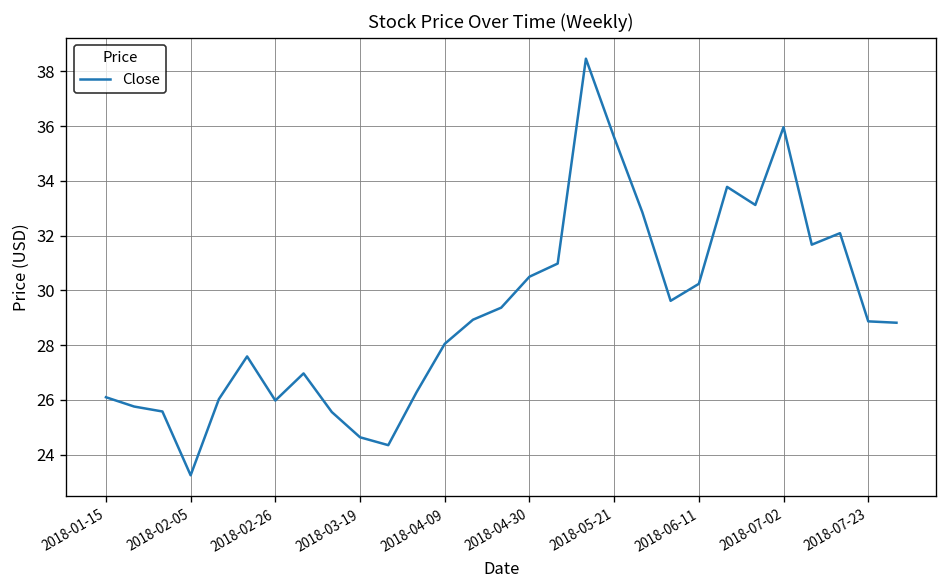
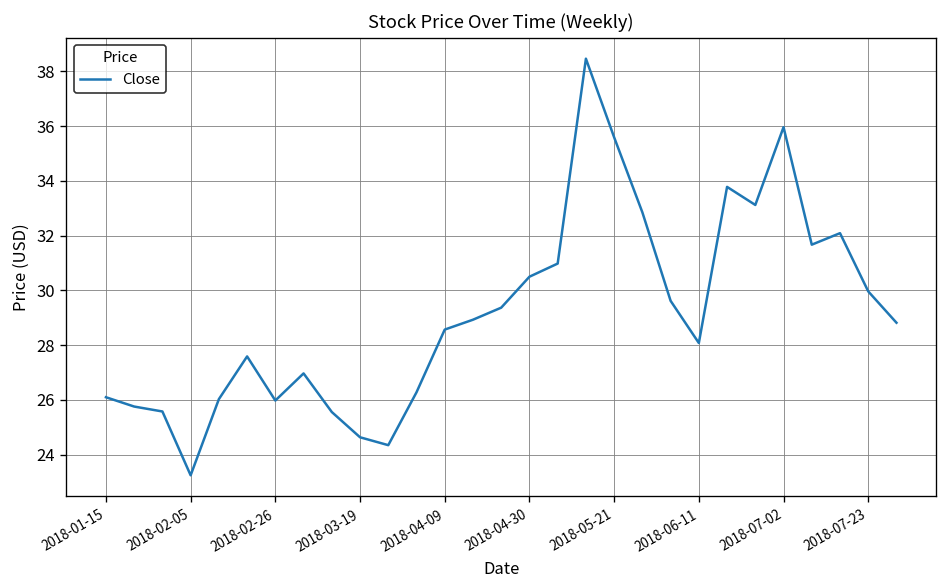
2018-04-09: 28.1 -> 28.6
2018-06-11: 30.2 -> 28.1
2018-07-23: 28.9 -> 30.0
